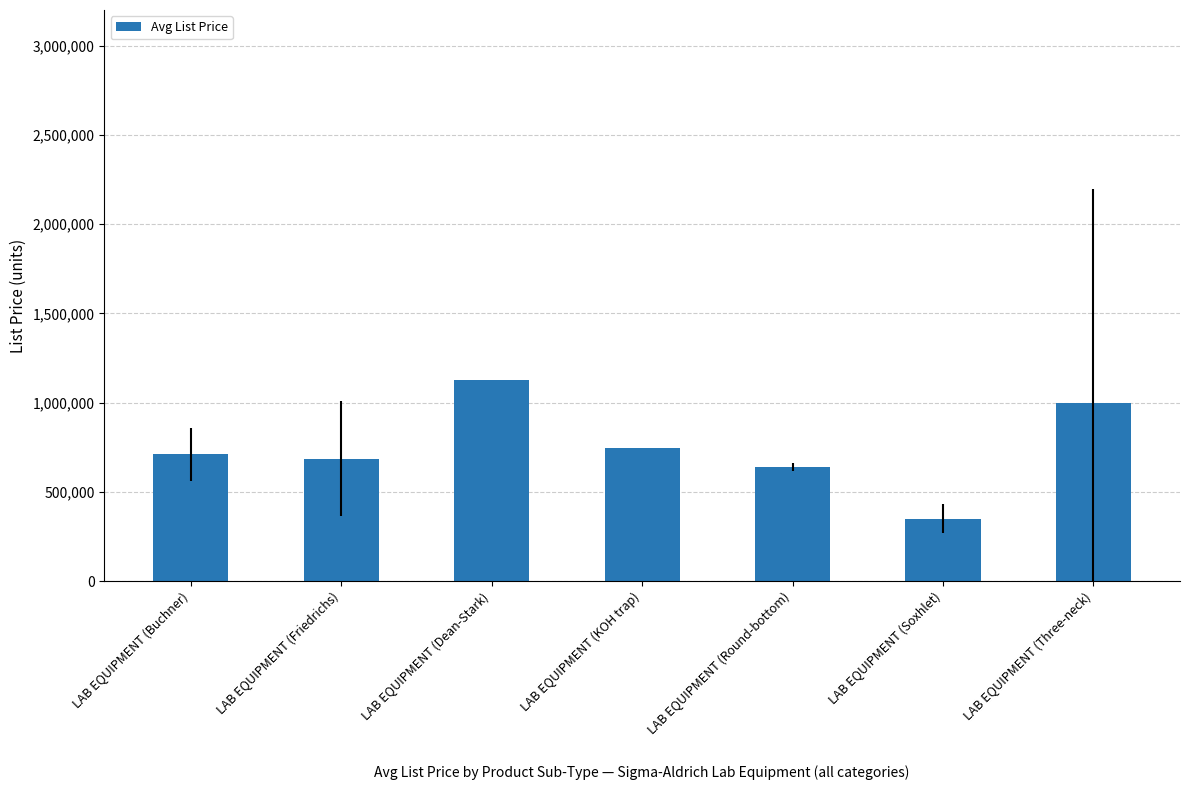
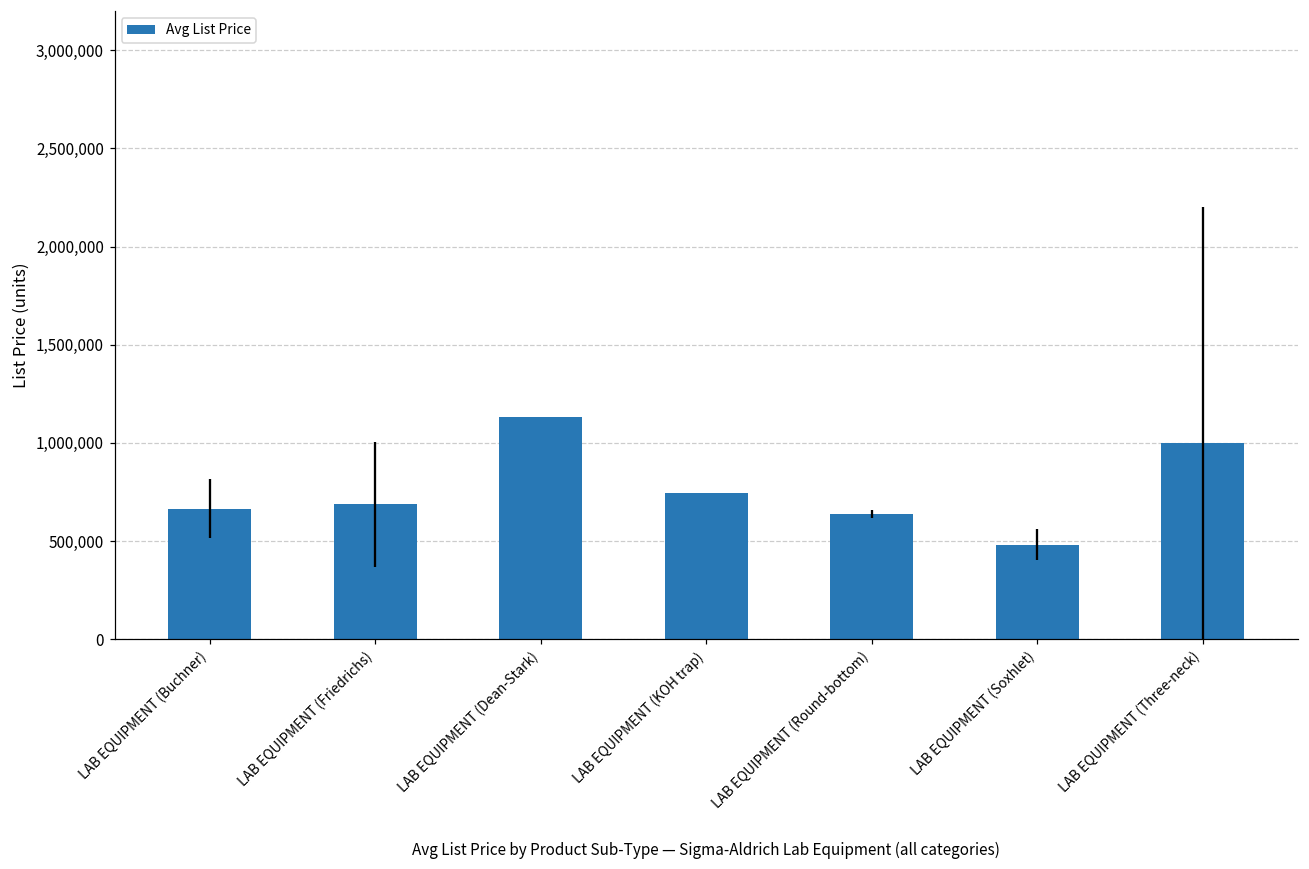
LAB EQUIPMENT (Buchner): 710,000 -> 660,000
LAB EQUIPMENT (Soxhlet): 350,000 -> 480,000
